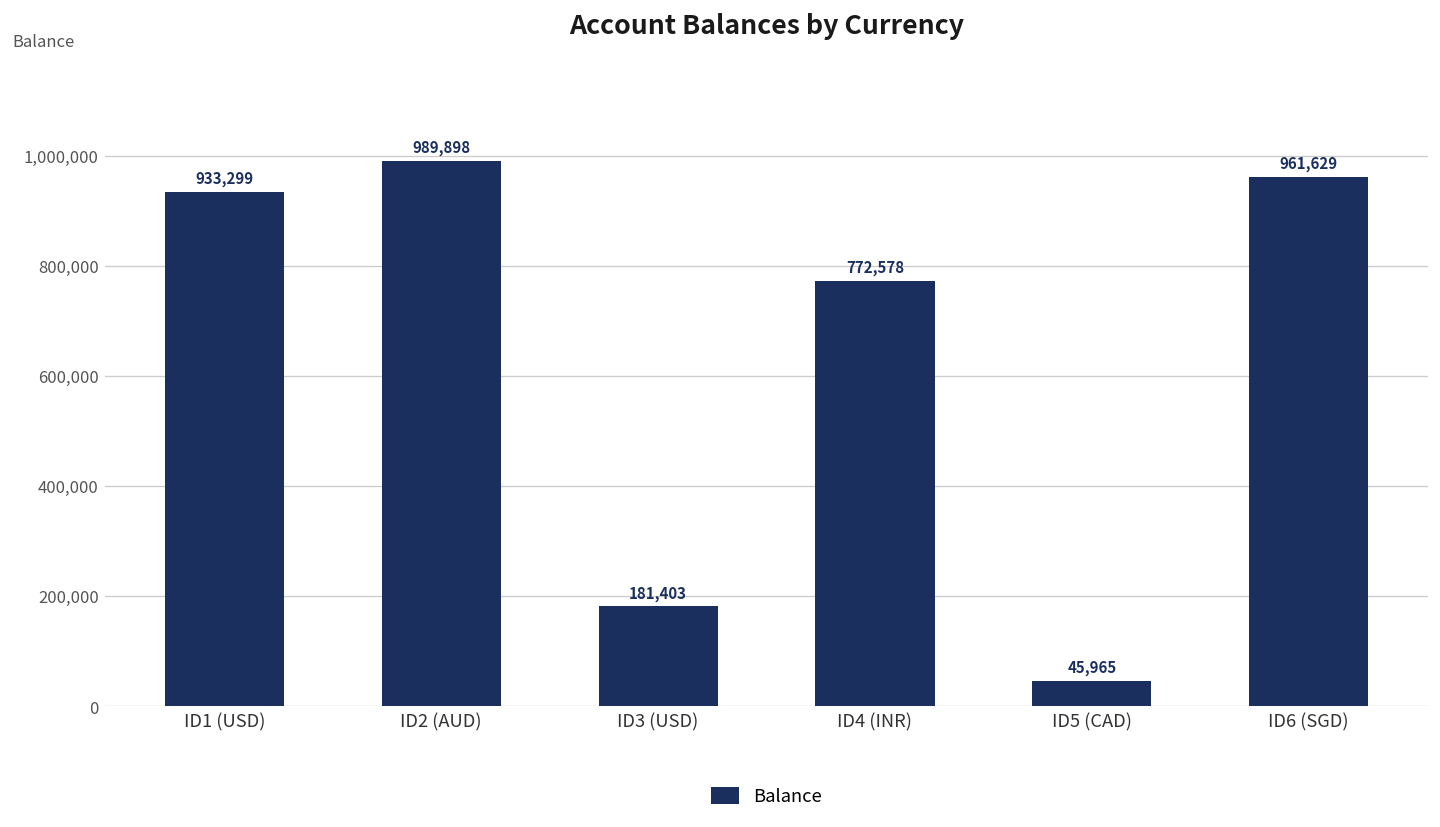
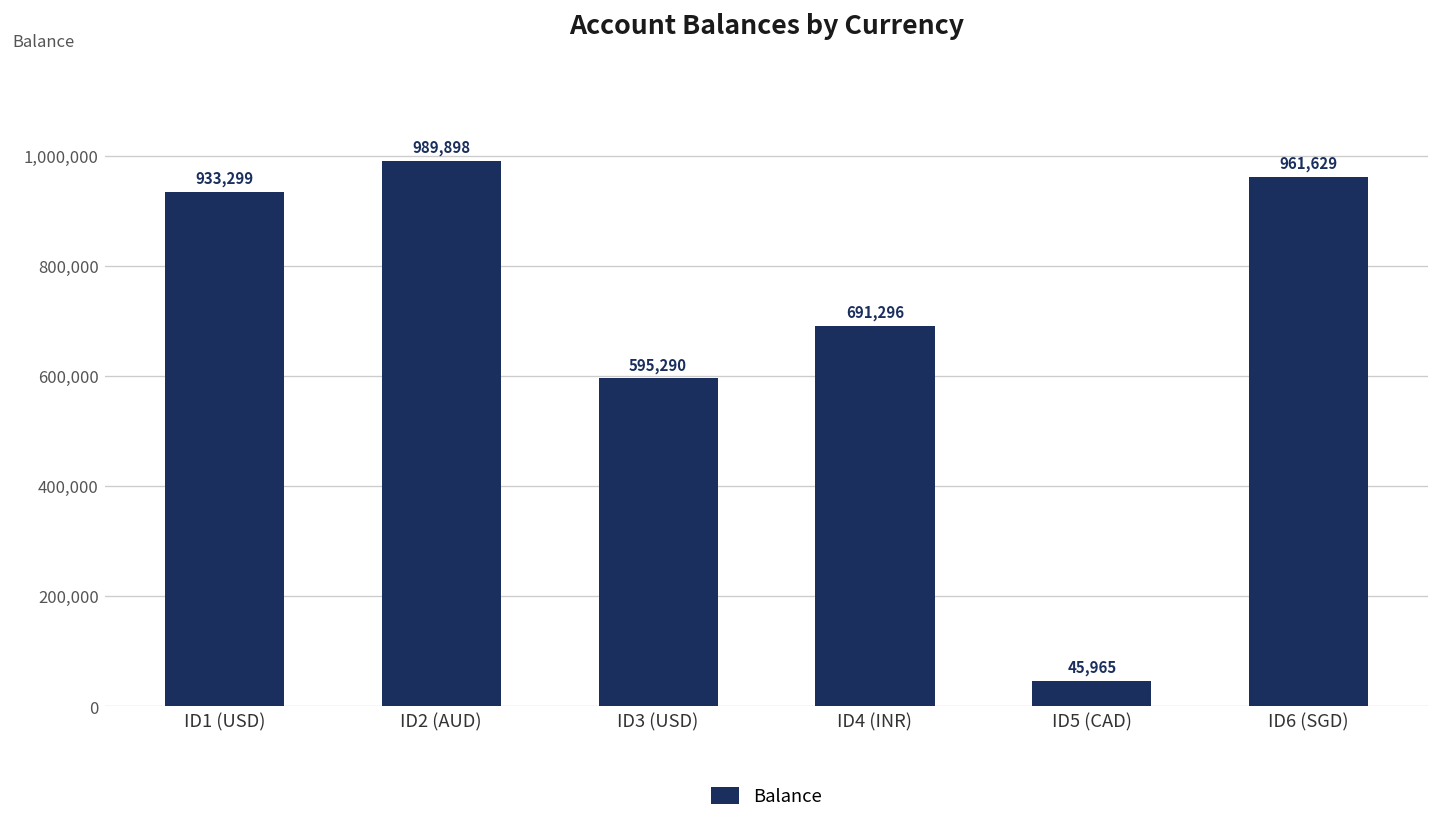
ID3 (USD): 181,403 -> 595,290
ID4 (INR): 772,578 -> 691,296
